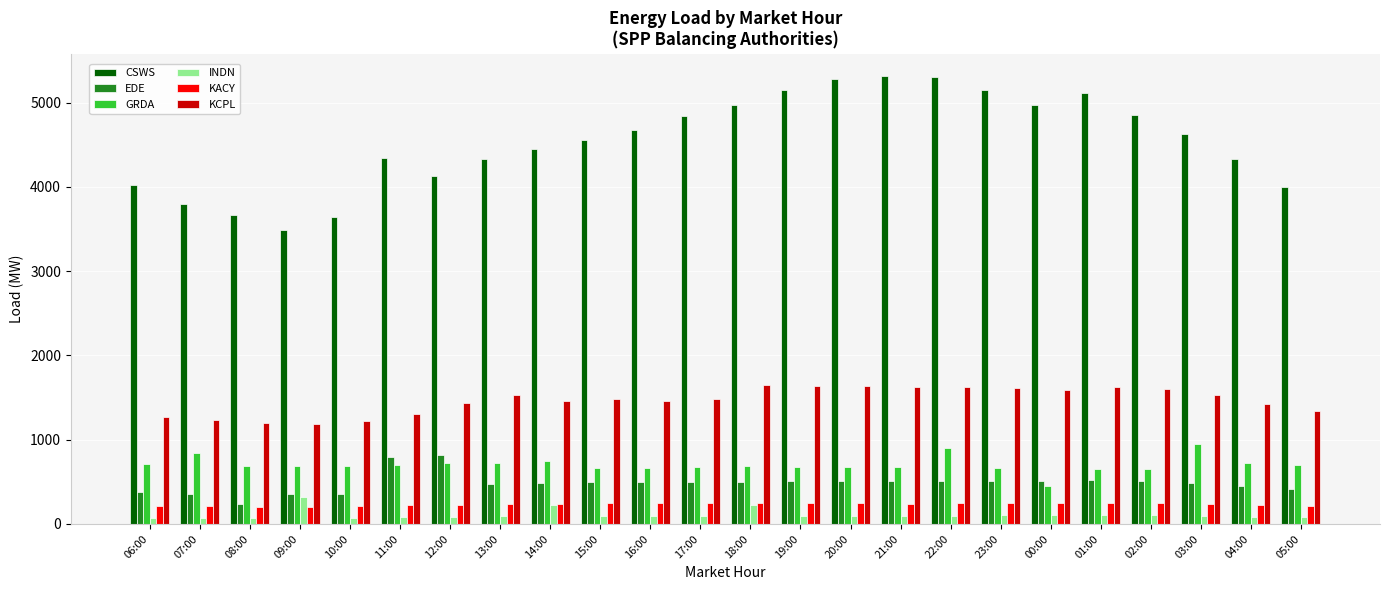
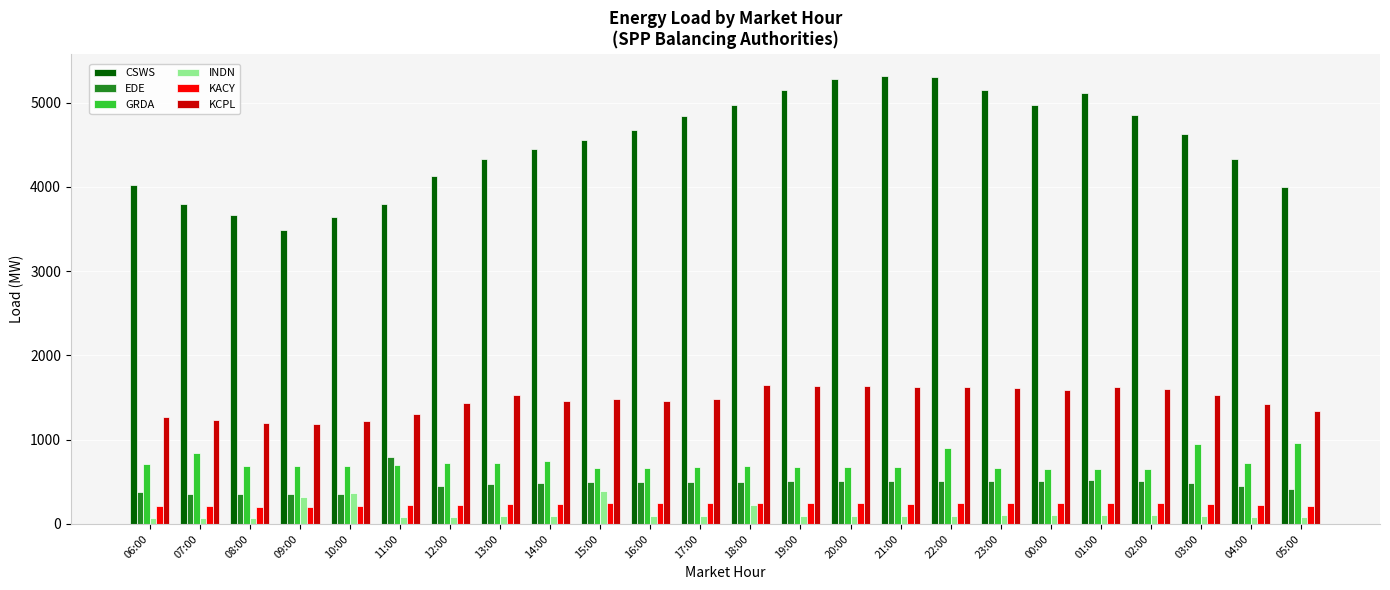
EDE, 08:00: 200 -> 400
INDN, 10:00: 100 -> 400
CSWS, 11:00: 4300 -> 3800
EDE, 12:00: 800 -> 400
INDN, 14:00: 200 -> 100
INDN, 15:00: 100 -> 400
GRDA, 00:00: 400 -> 700
GRDA, 05:00: 700 -> 1000
